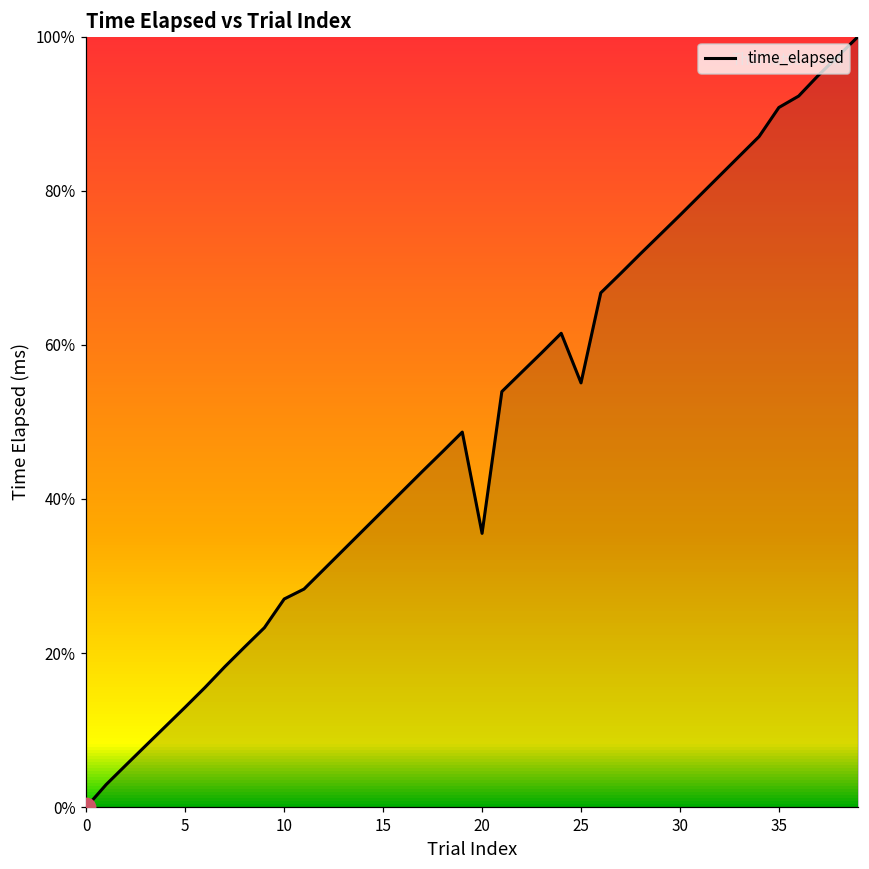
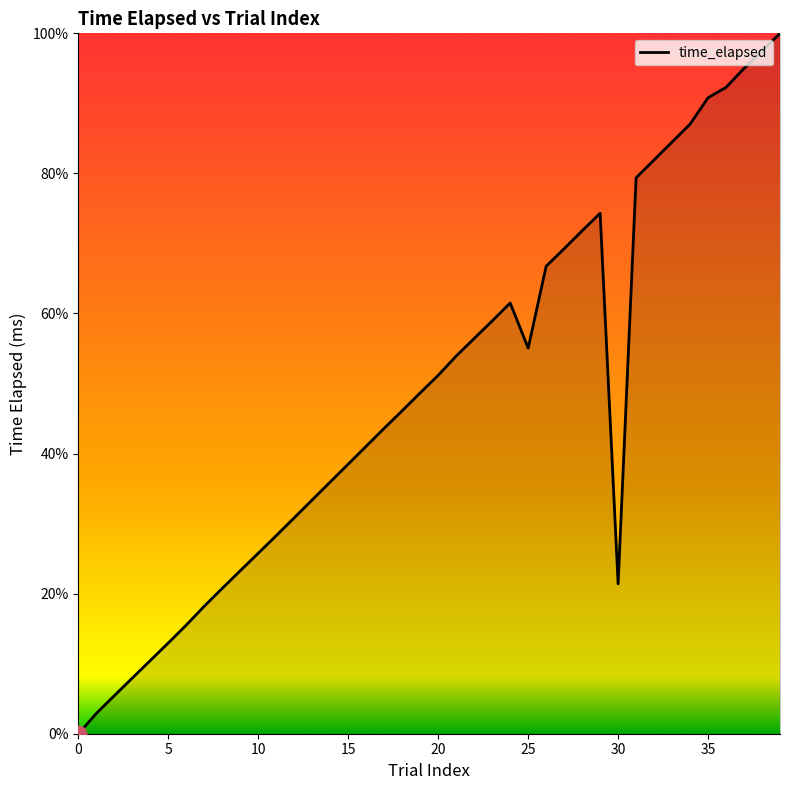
time_elapsed, 10: 27% -> 26%
time_elapsed, 20: 36% -> 51%
time_elapsed, 30: 77% -> 21%
